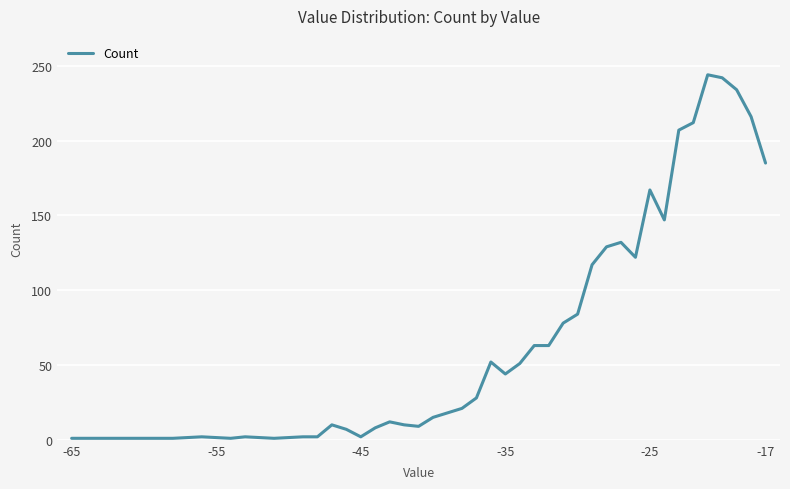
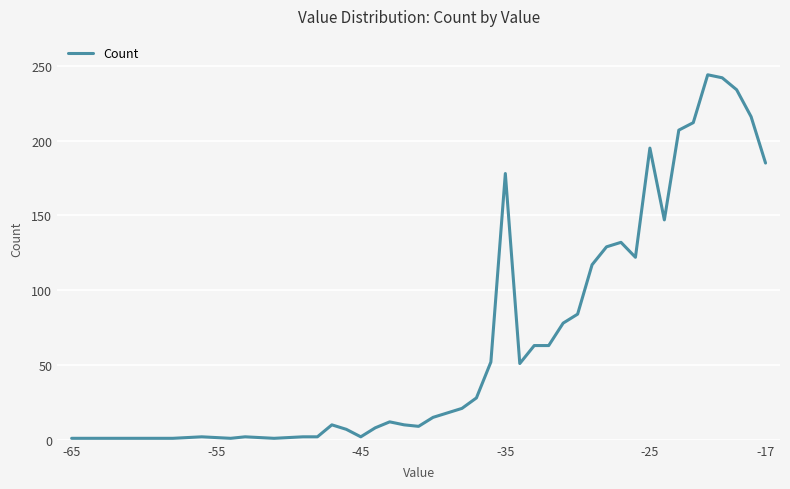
-35: 44 -> 178
-25: 167 -> 195
